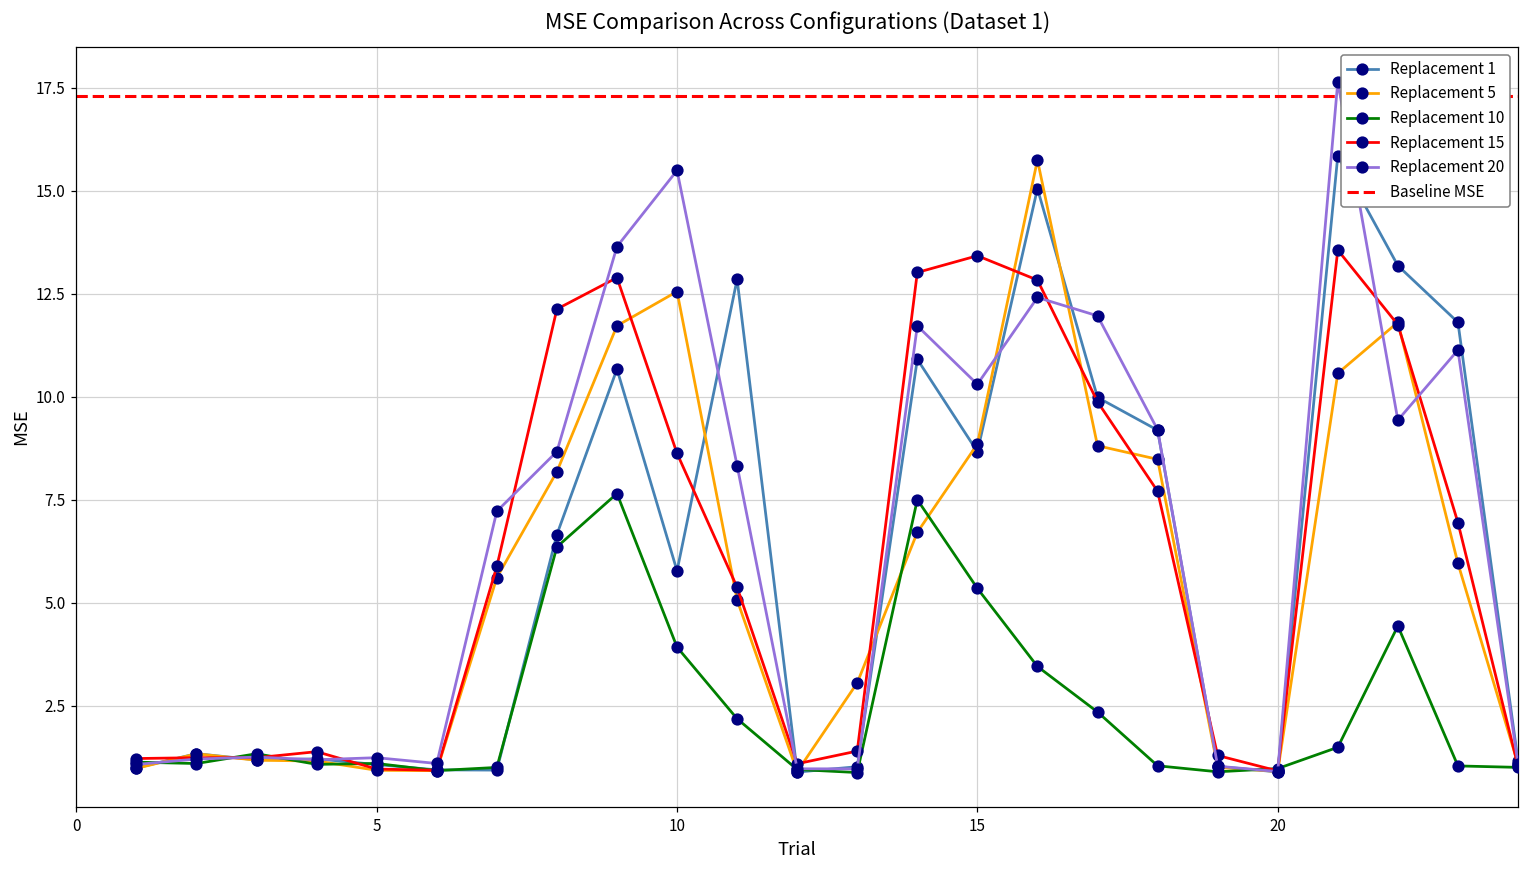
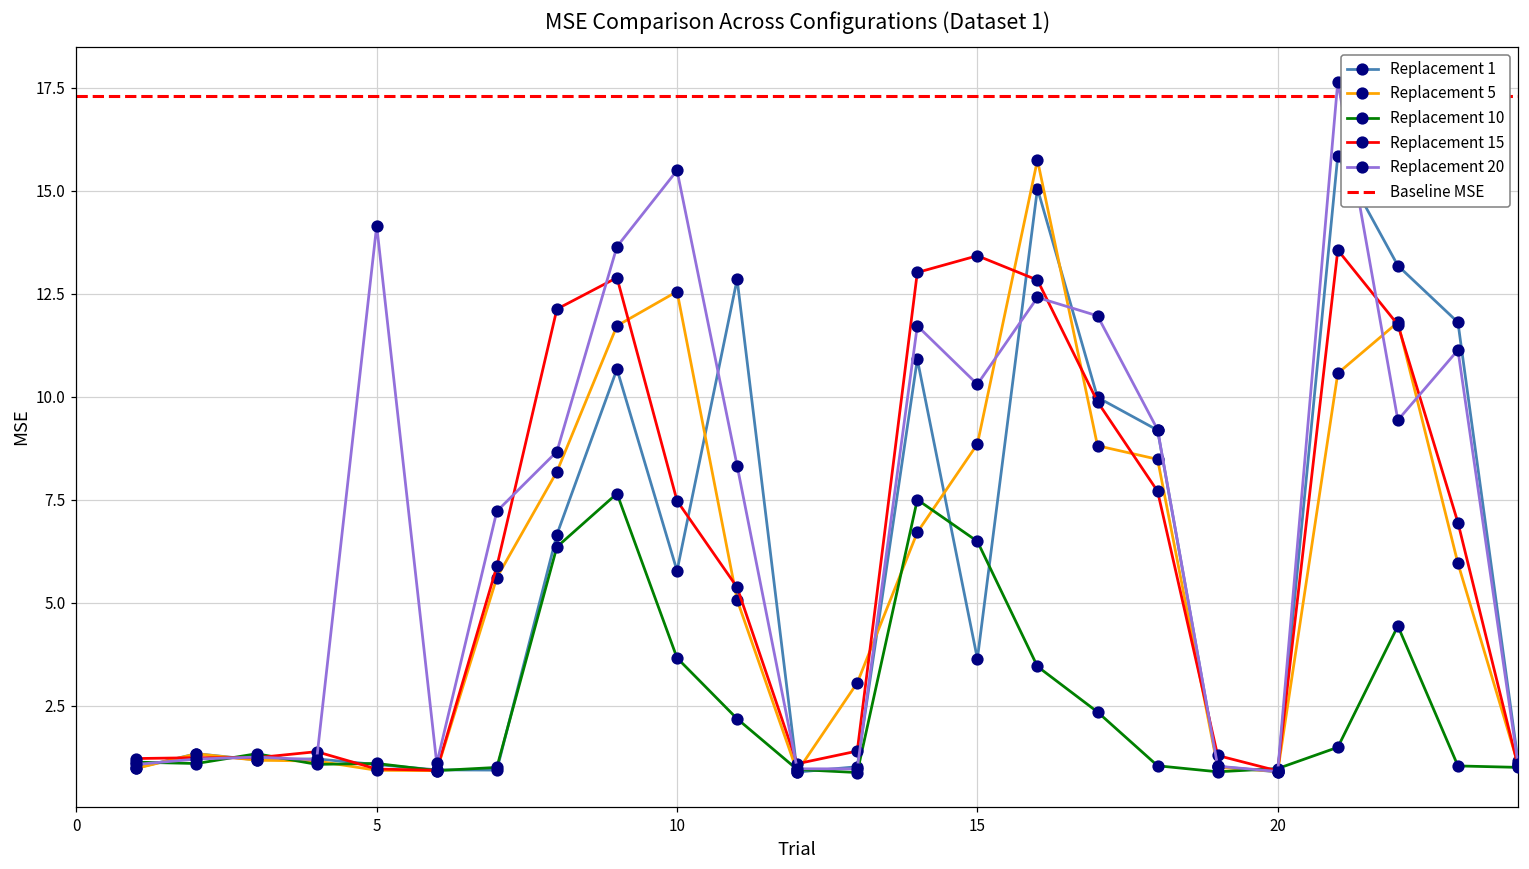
Replacement 20, 5: 1.2 -> 14.2
Replacement 10, 10: 3.9 -> 3.7
Replacement 15, 10: 8.6 -> 7.5
Replacement 1, 15: 8.7 -> 3.6
Replacement 10, 15: 5.4 -> 6.5
